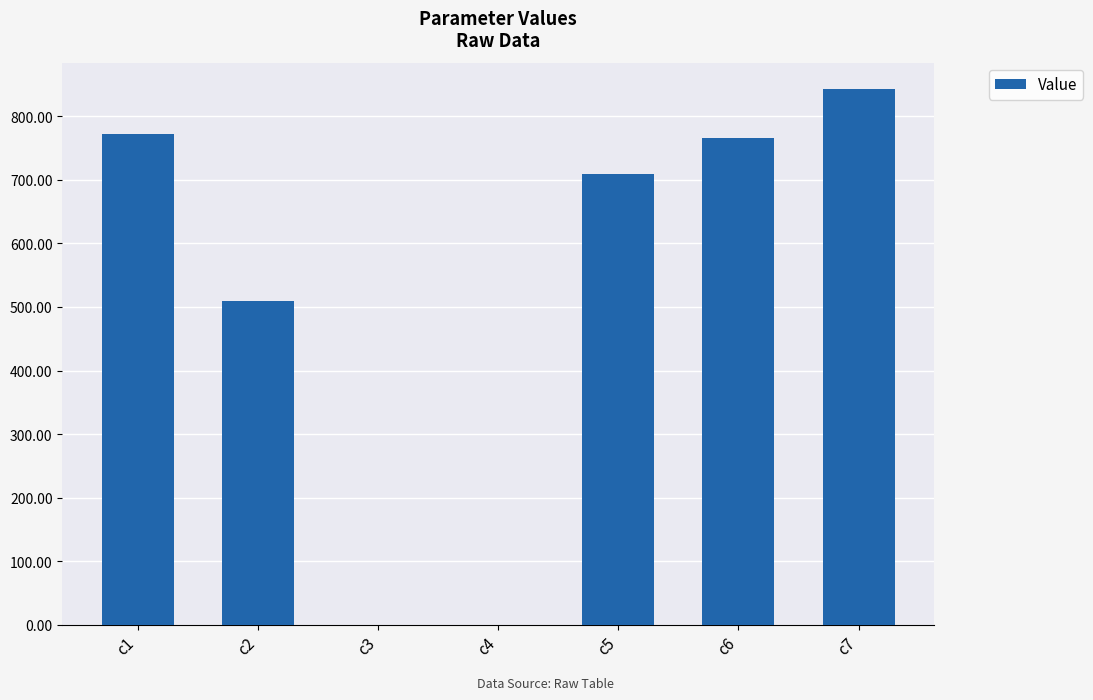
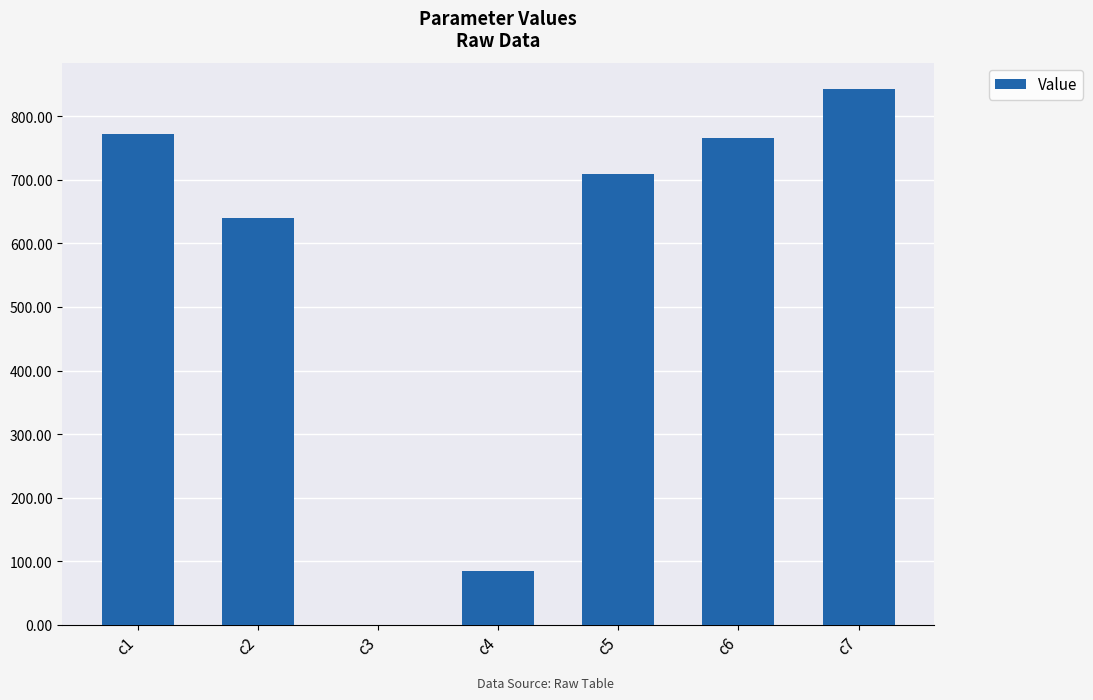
c2: 510 -> 640
c4: 0 -> 80
